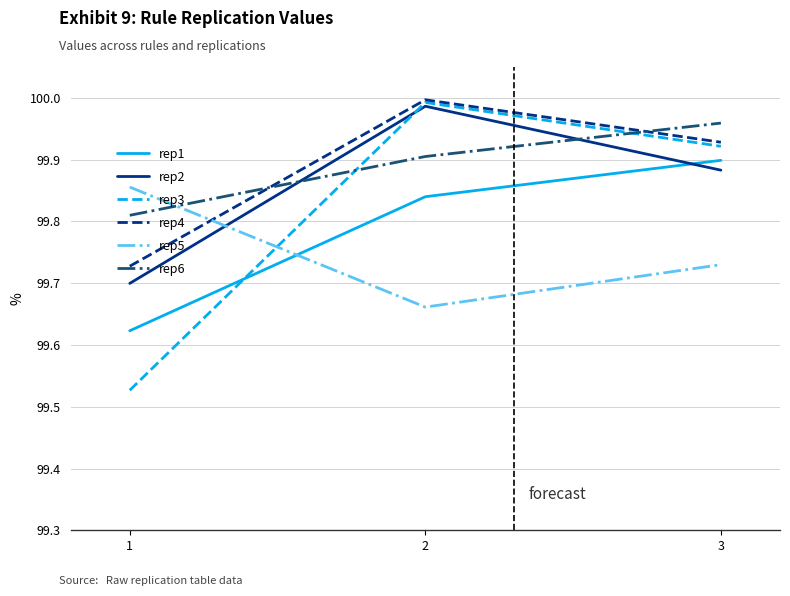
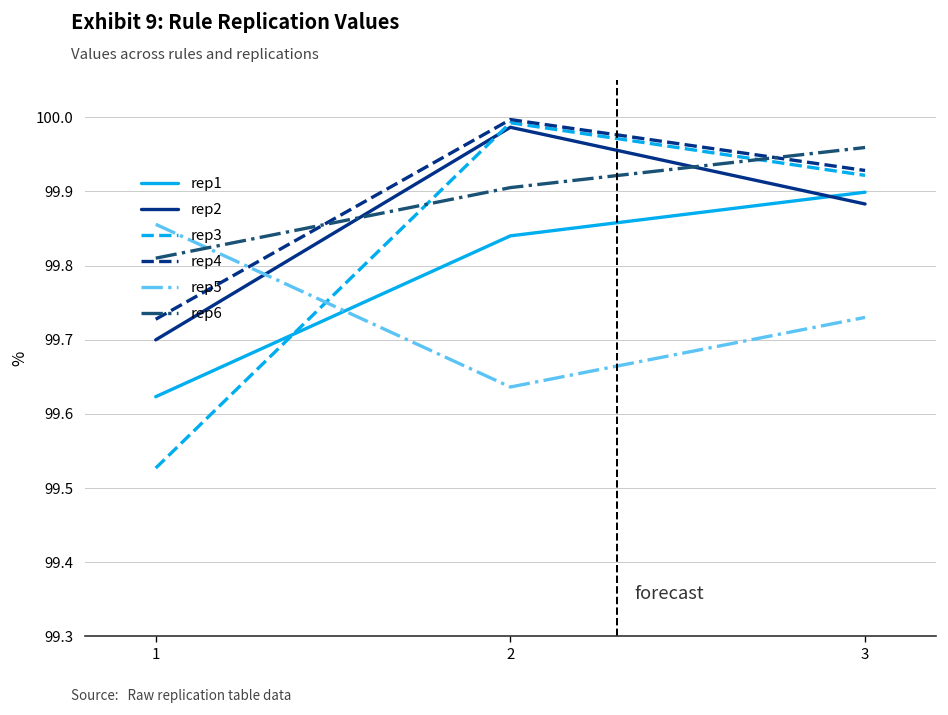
rep5, 2: 99.66 -> 99.64
